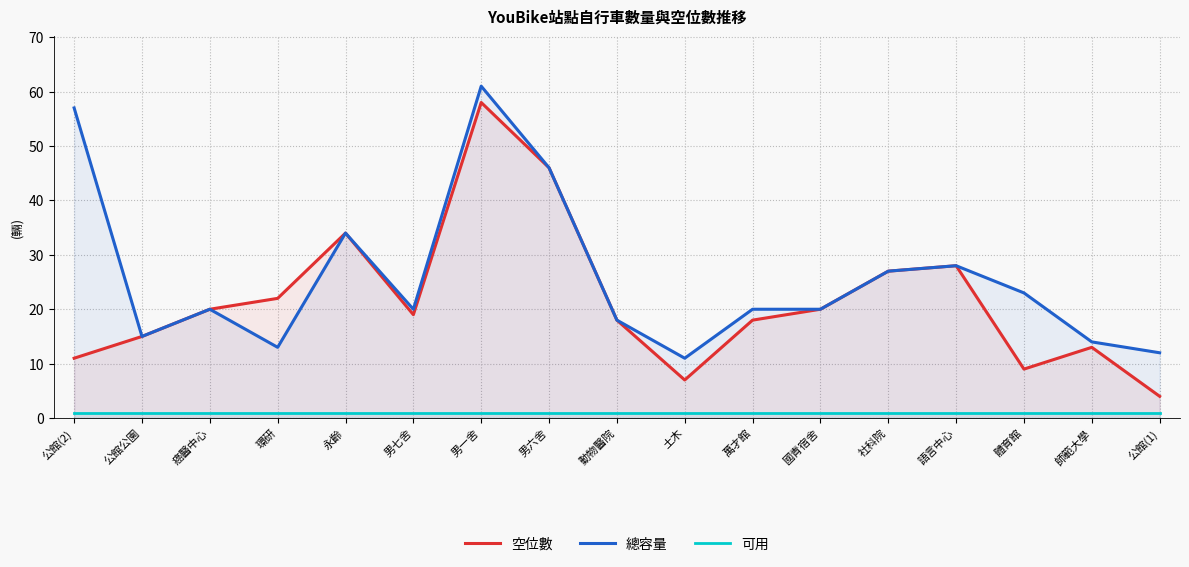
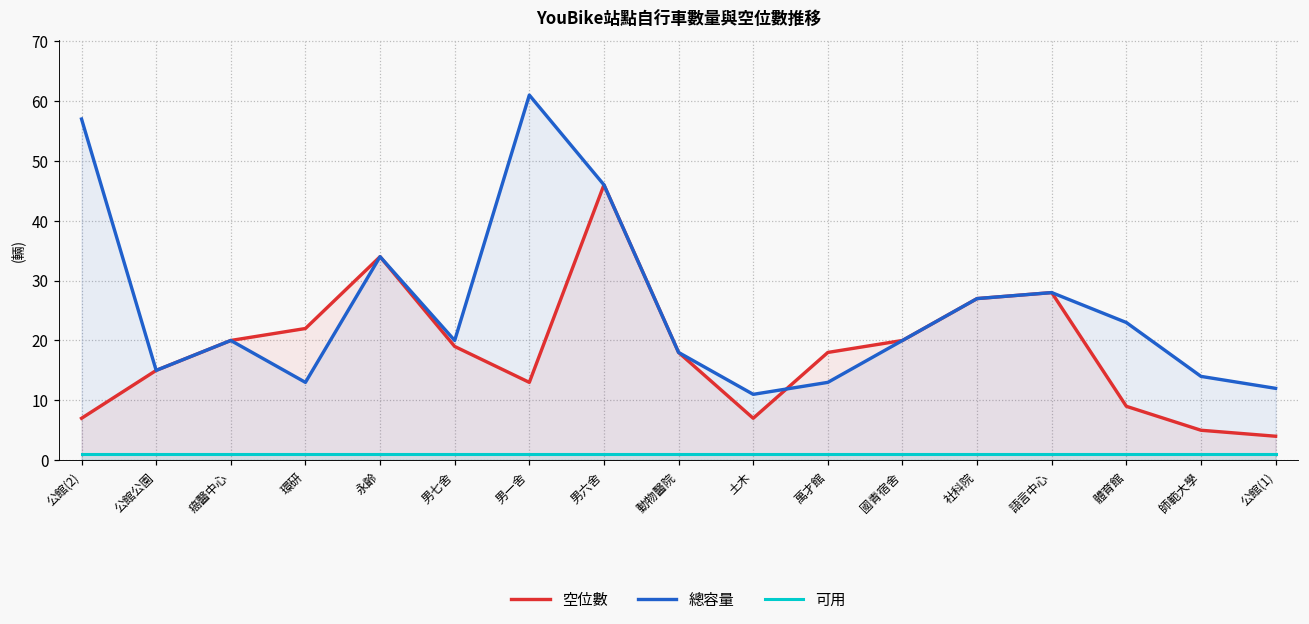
空位數, 公館(2): 11 -> 7
空位數, 男一舍: 58 -> 13
總容量, 萬才館: 20 -> 13
空位數, 師範大學: 13 -> 5
